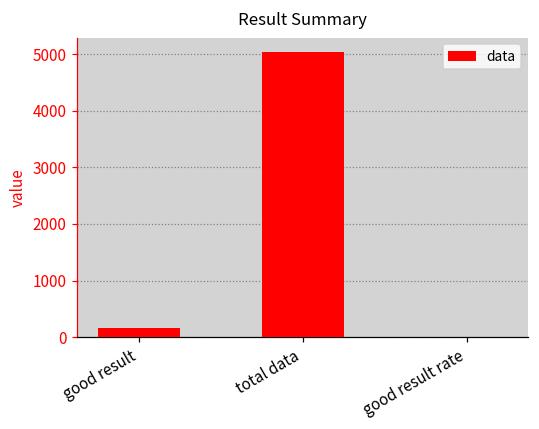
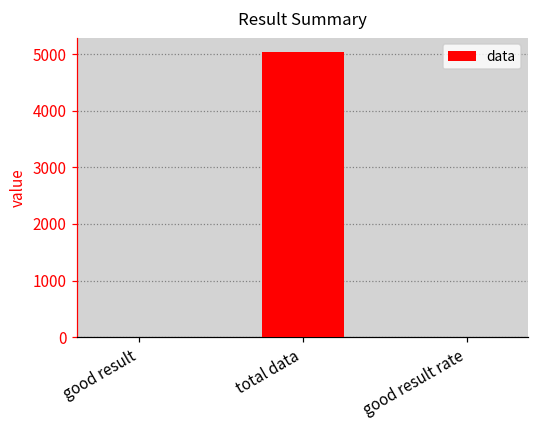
good result: 200 -> 0
